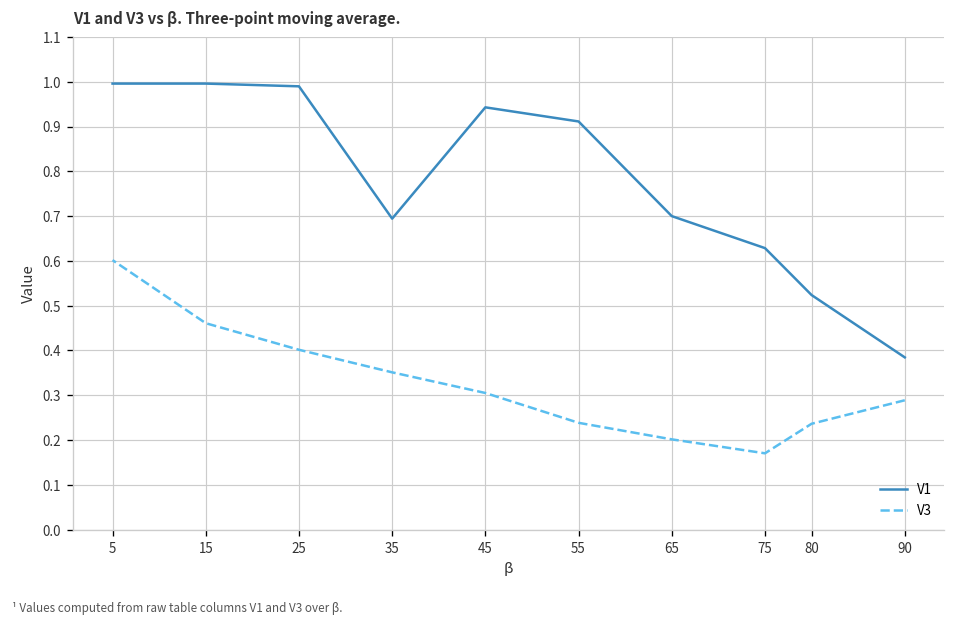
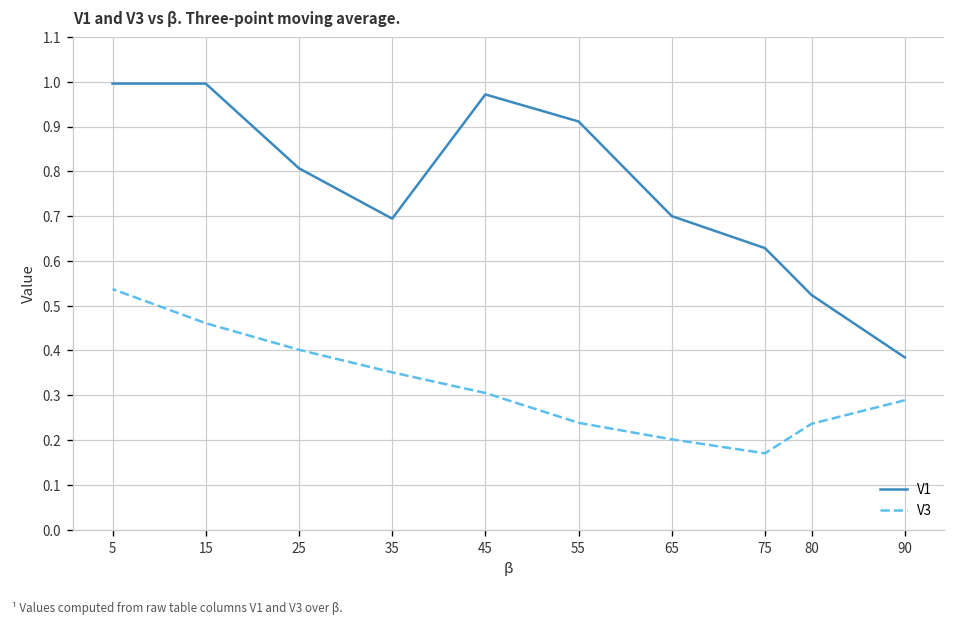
V3, 5: 0.60 -> 0.54
V1, 25: 0.99 -> 0.81
V1, 45: 0.94 -> 0.97
